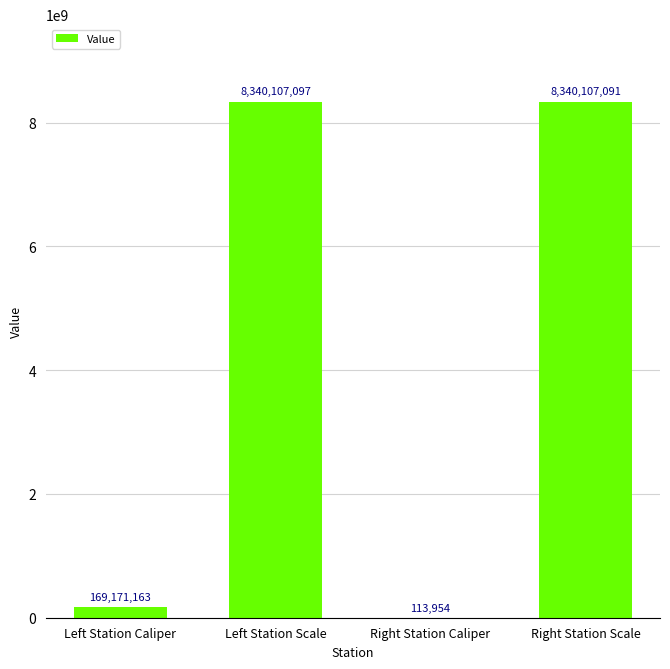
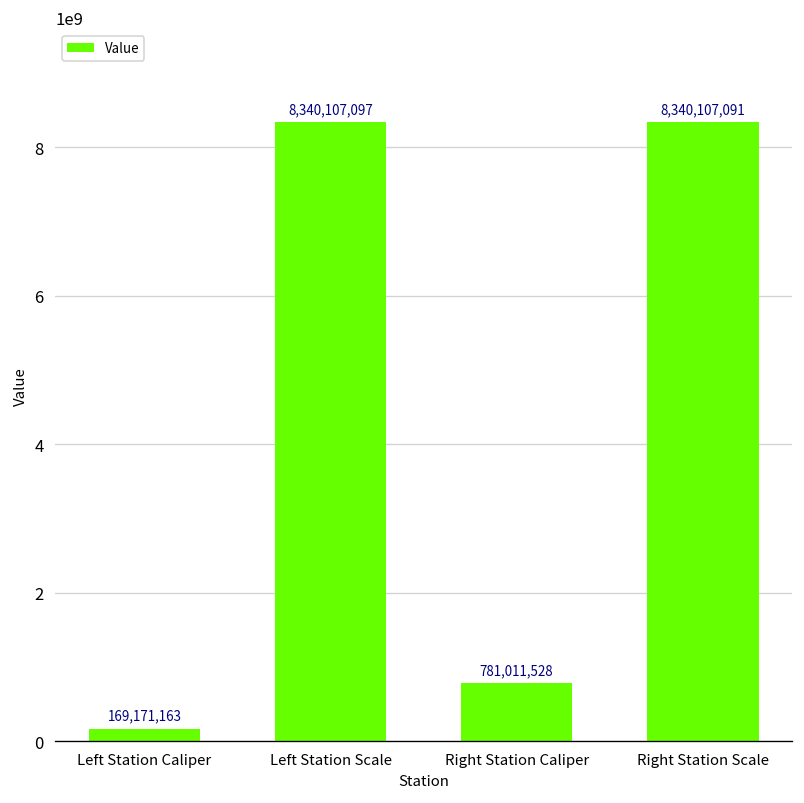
Right Station Caliper: 113,954 -> 781,011,528
